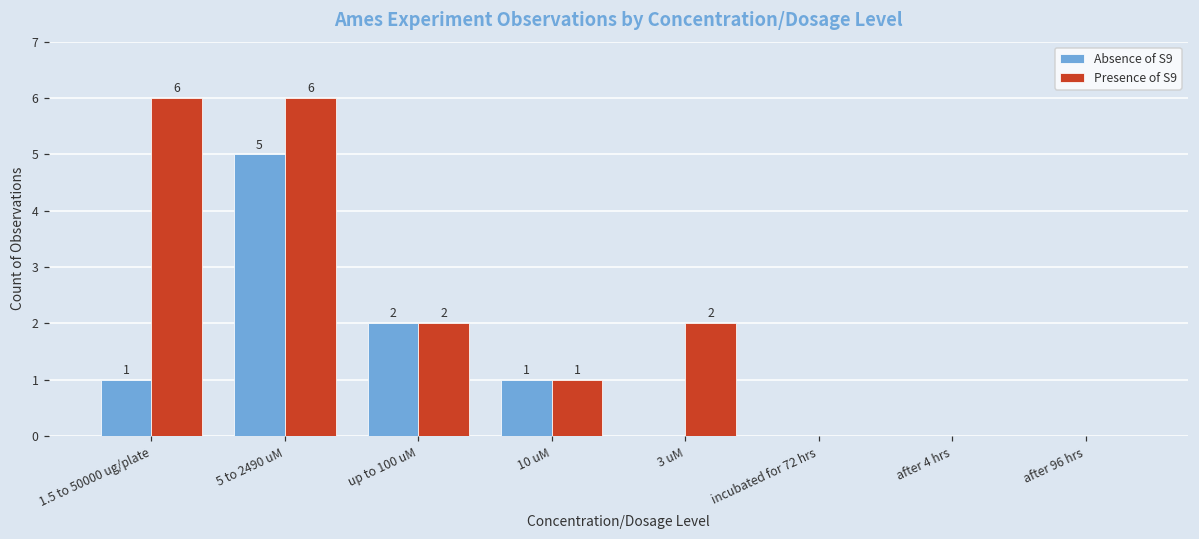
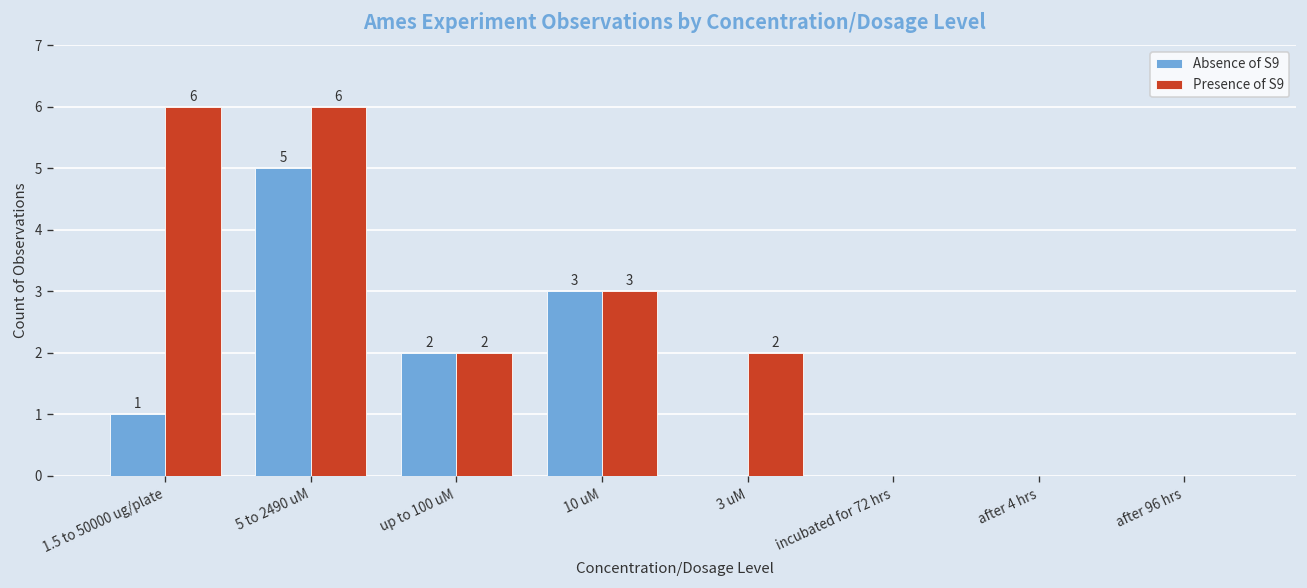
Absence of S9, 10 uM: 1 -> 3
Presence of S9, 10 uM: 1 -> 3
